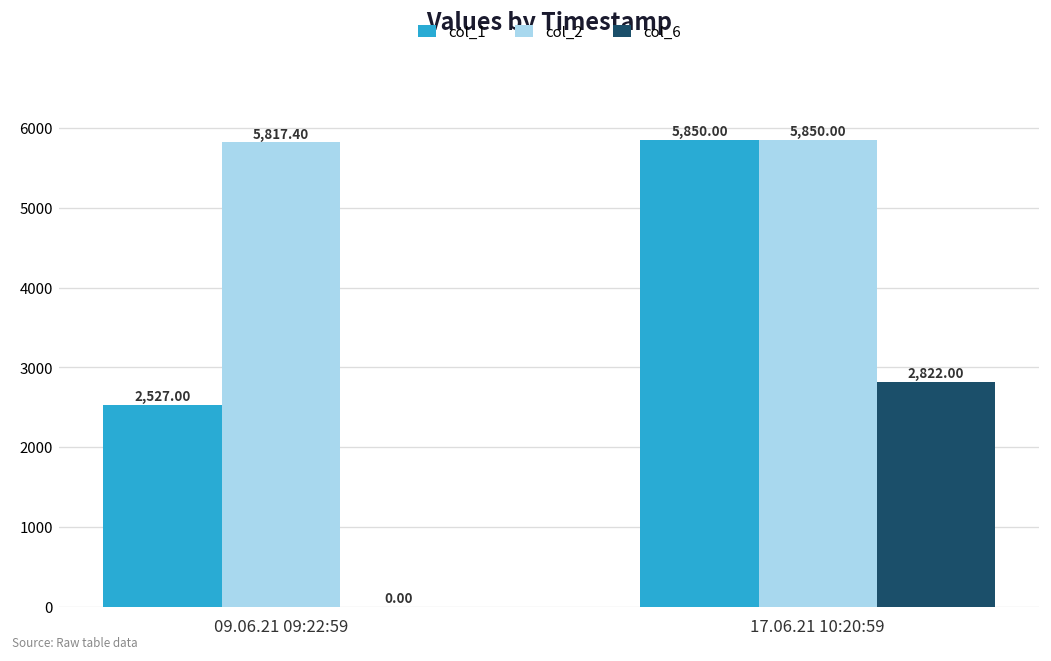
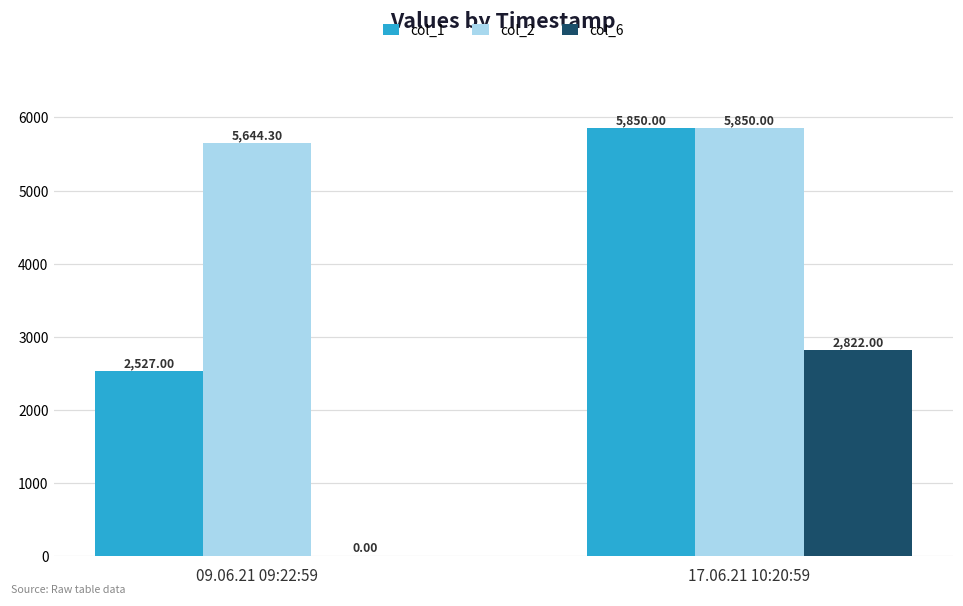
col_2, 09.06.21 09:22:59: 5,817.40 -> 5,644.30
